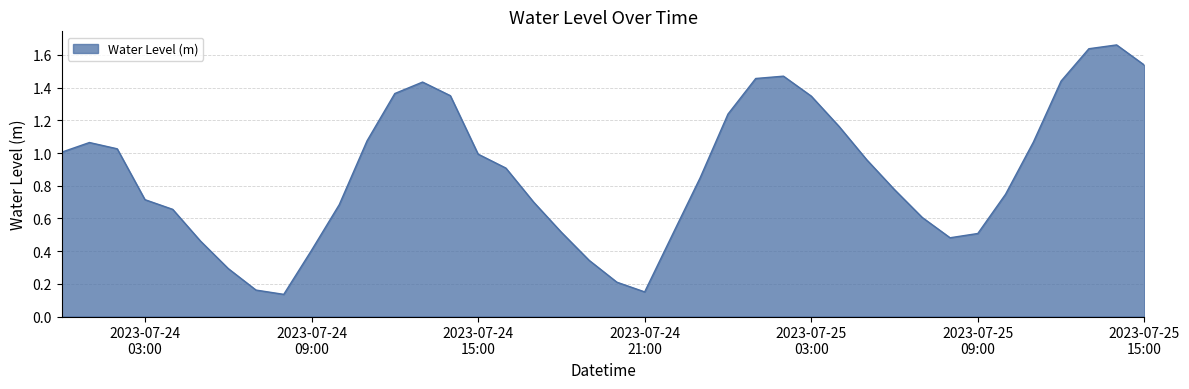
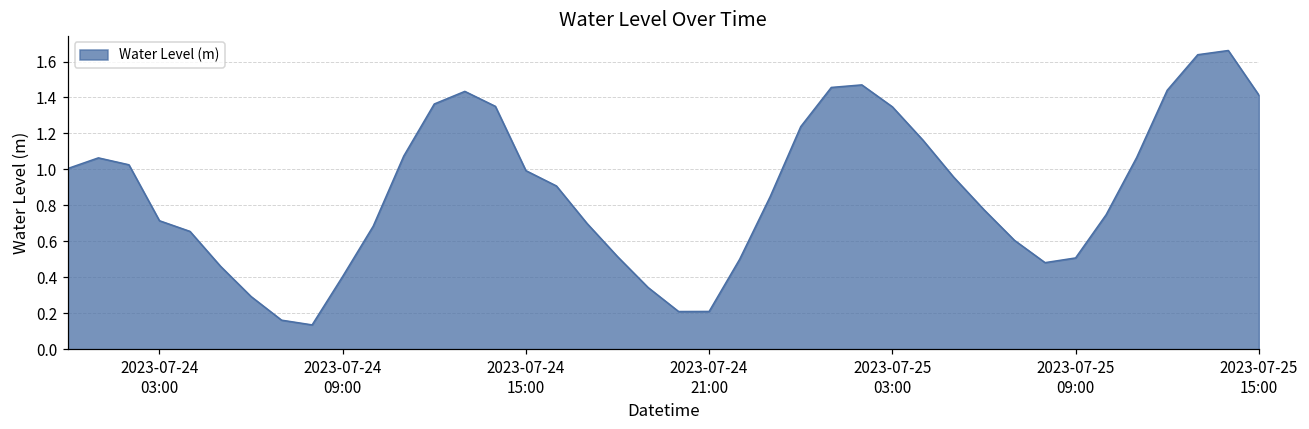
2023-07-24 21:00: 0.15 -> 0.21
2023-07-25 15:00: 1.54 -> 1.41
